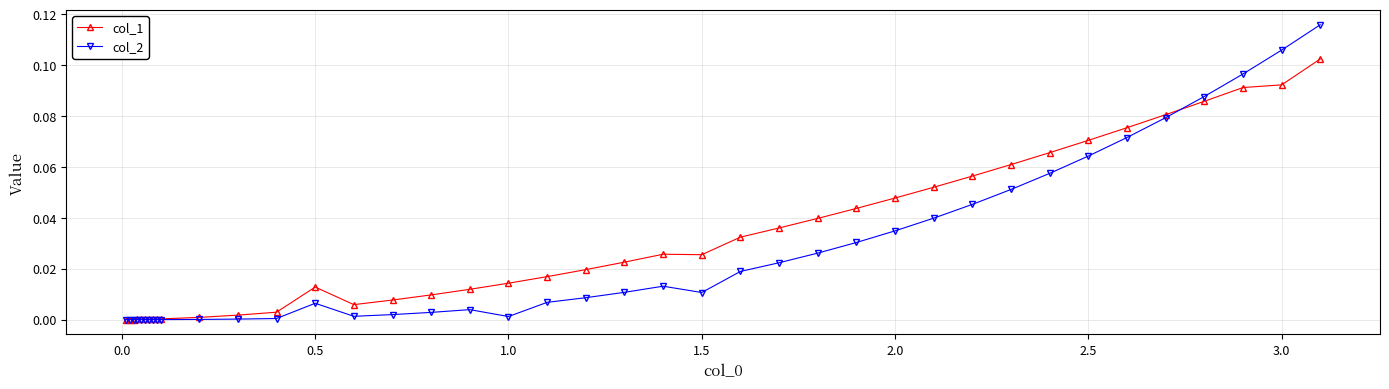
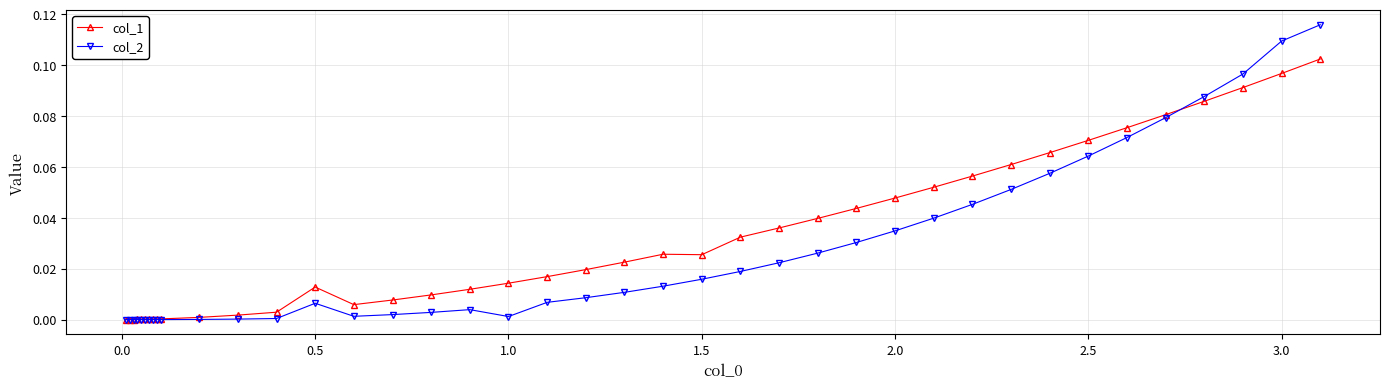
col_2, 1.5: 0.011 -> 0.016
col_1, 3.0: 0.092 -> 0.097
col_2, 3.0: 0.106 -> 0.109
